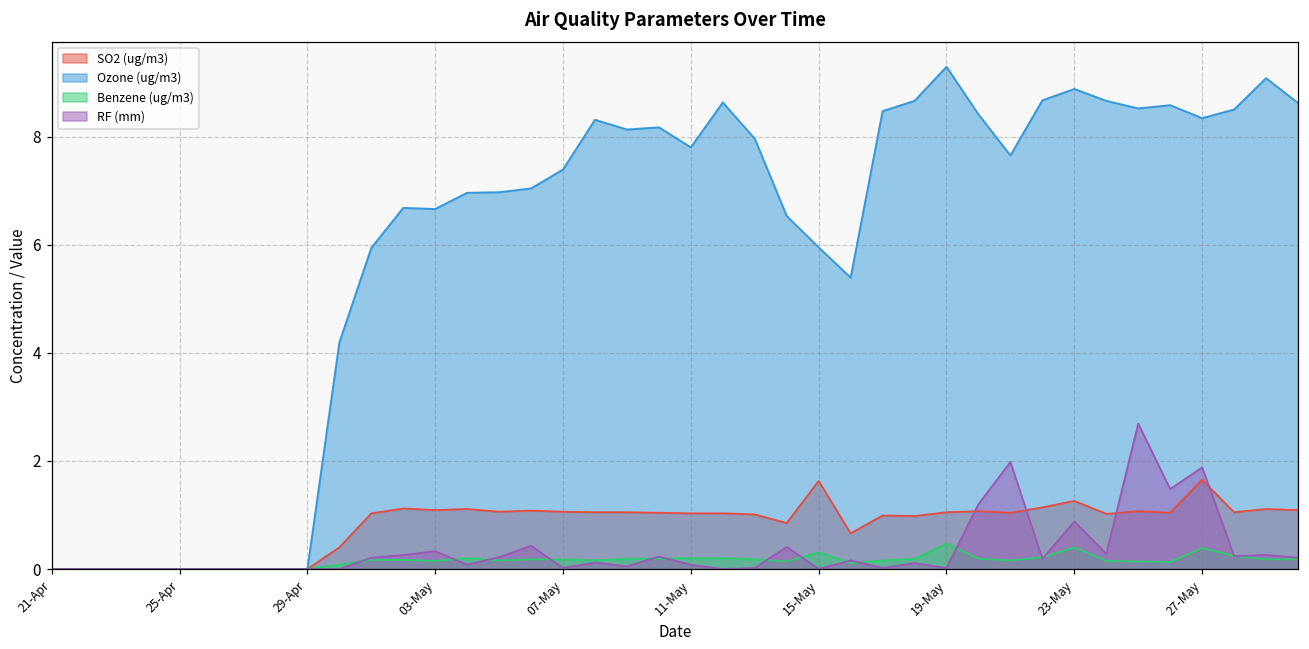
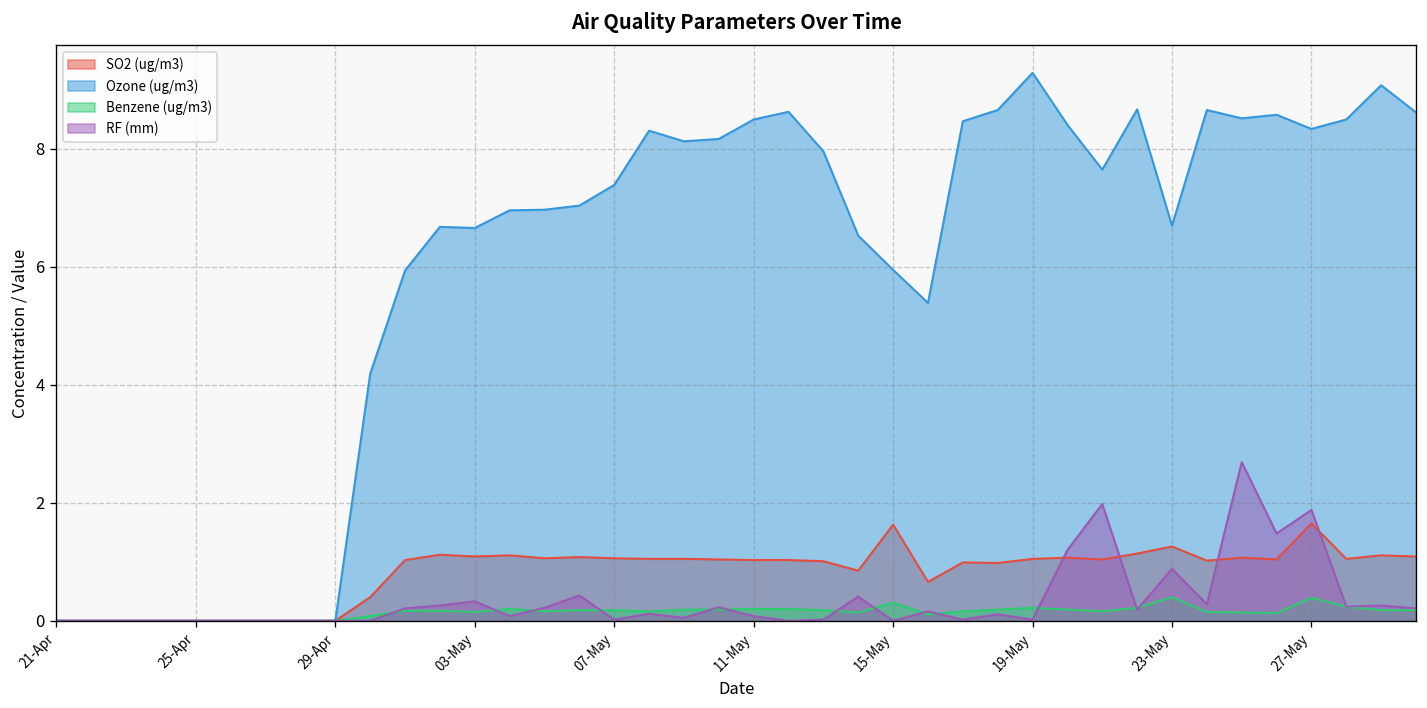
Ozone (ug/m3), 11-May: 7.8 -> 8.5
Benzene (ug/m3), 19-May: 0.5 -> 0.2
Ozone (ug/m3), 23-May: 8.9 -> 6.7
